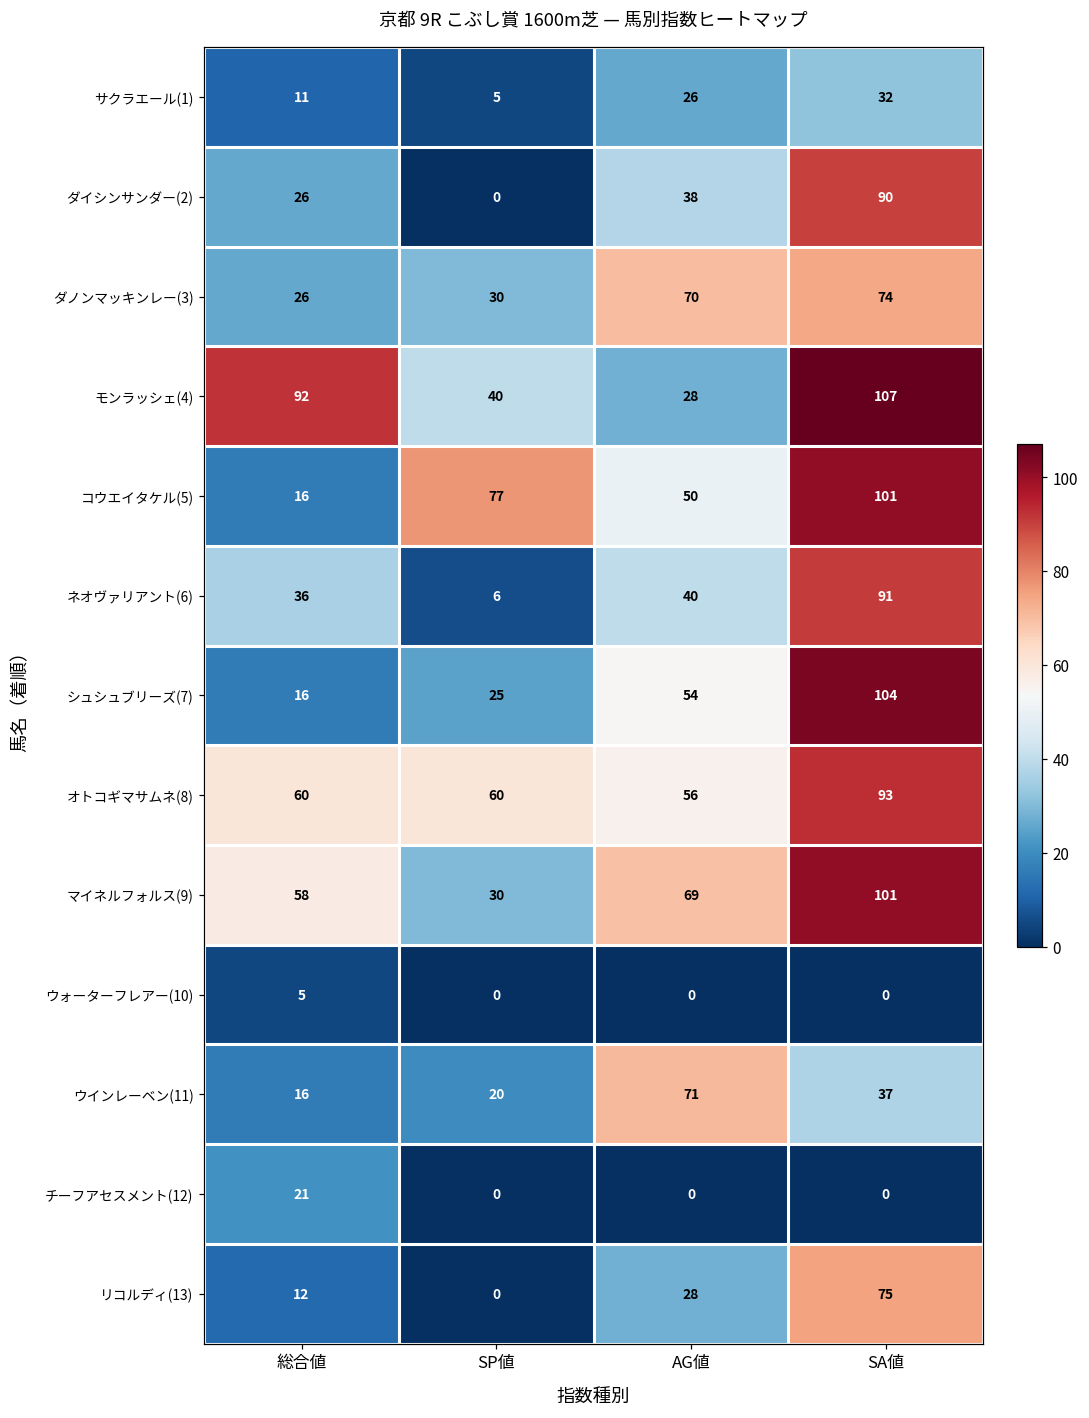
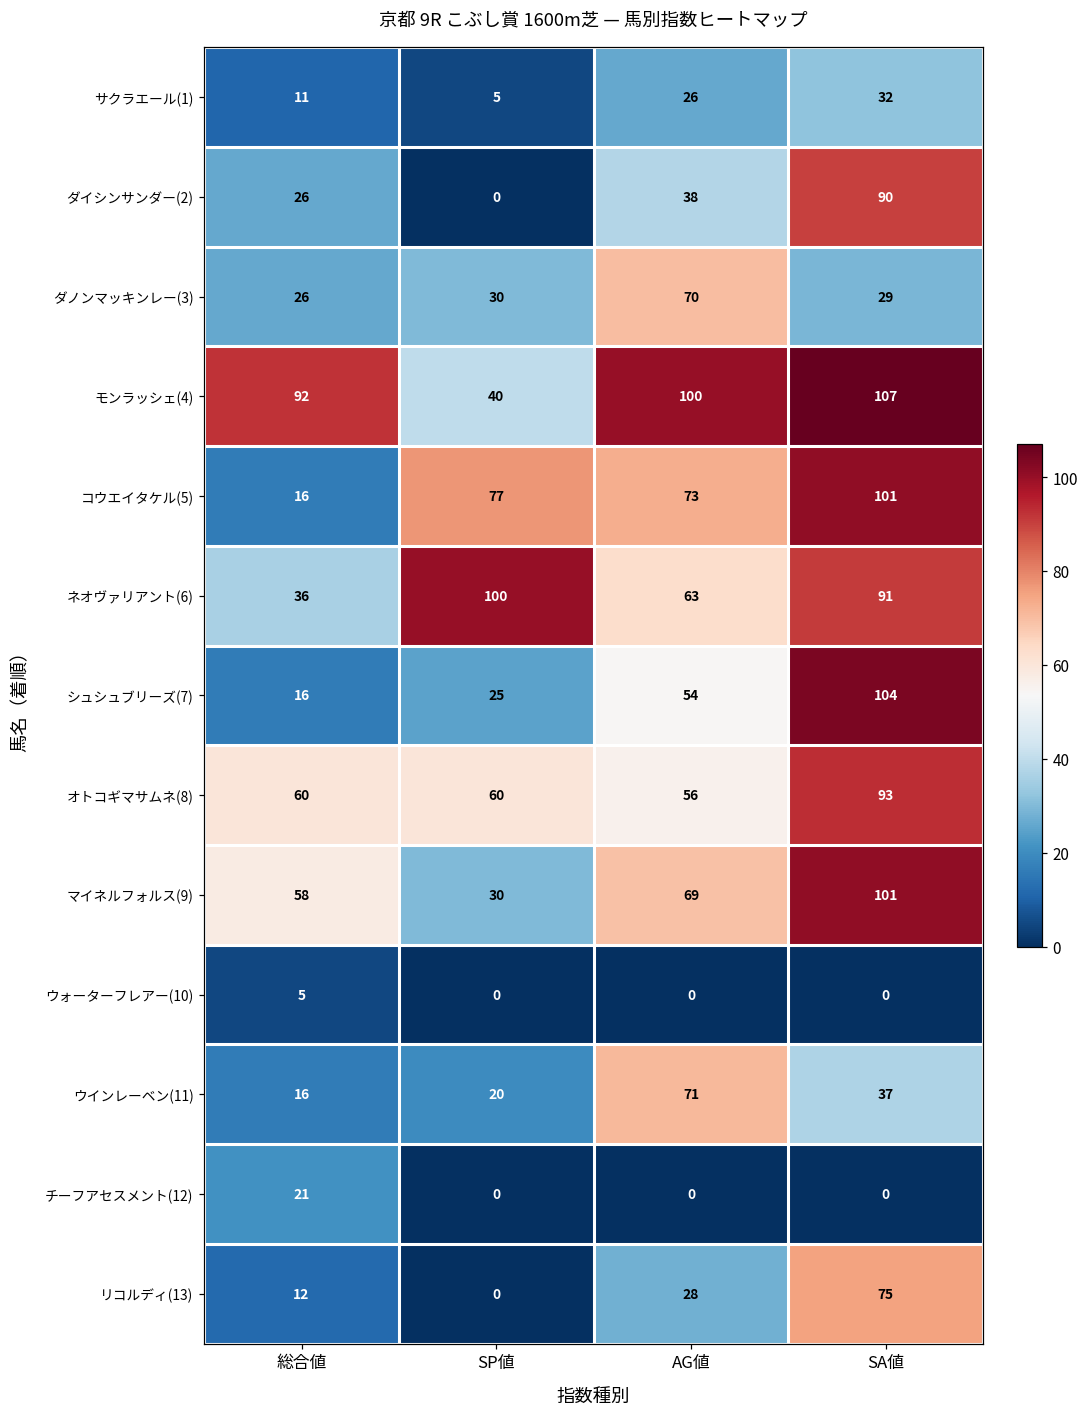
ダノンマッキンレー(3), SA値: 74 -> 29
モンラッシェ(4), AG値: 28 -> 100
コウエイタケル(5), AG値: 50 -> 73
ネオヴァリアント(6), SP値: 6 -> 100
ネオヴァリアント(6), AG値: 40 -> 63
